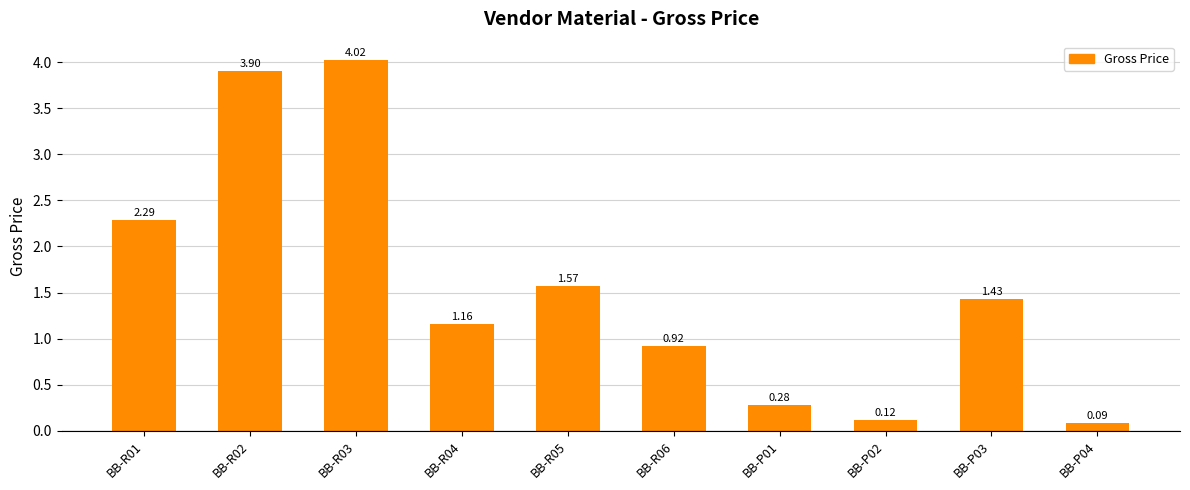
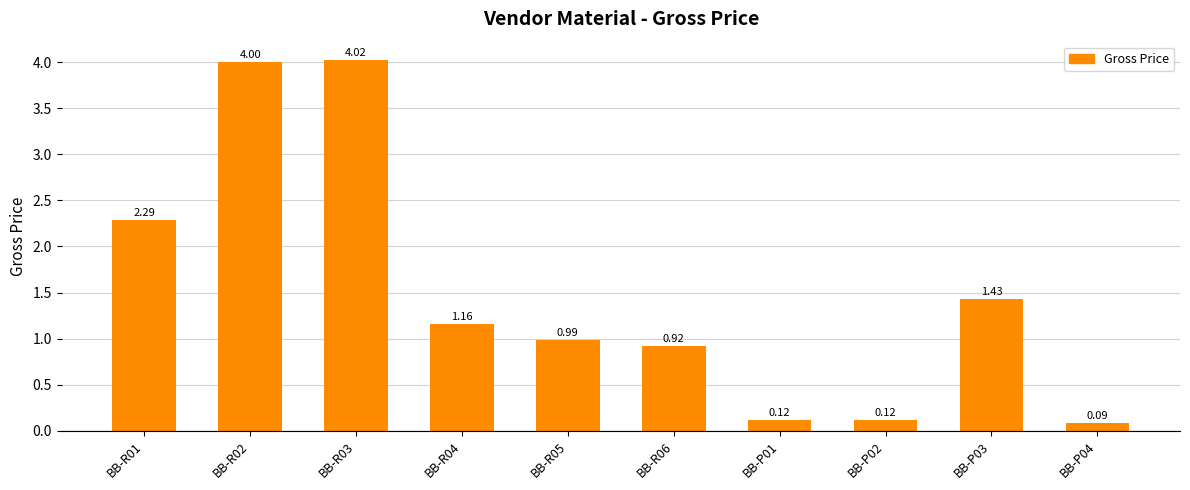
BB-R02: 3.90 -> 4.00
BB-R05: 1.57 -> 0.99
BB-P01: 0.28 -> 0.12
